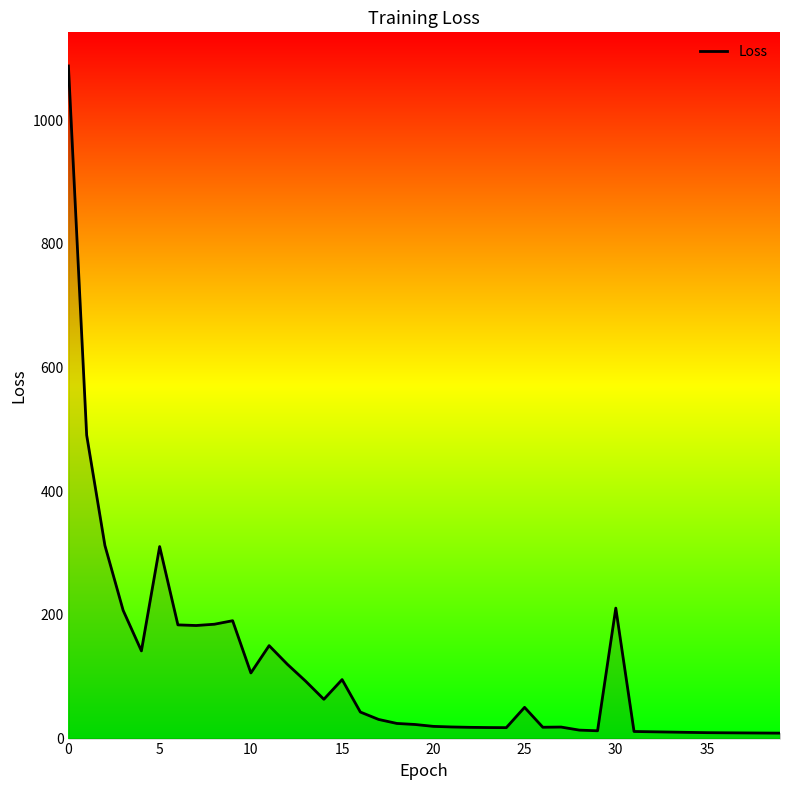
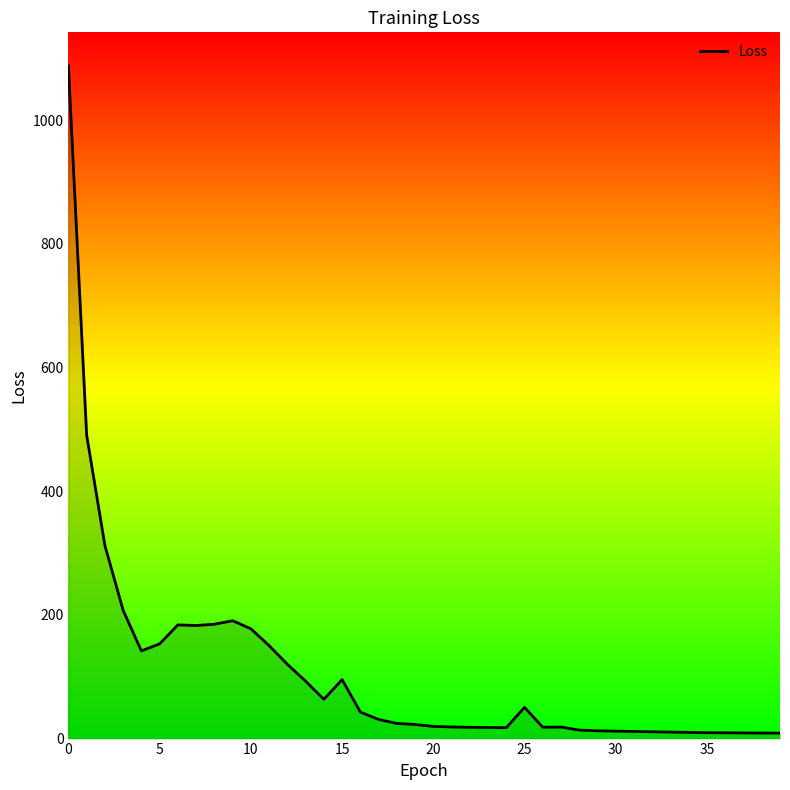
5: 310 -> 150
10: 110 -> 180
30: 210 -> 10
